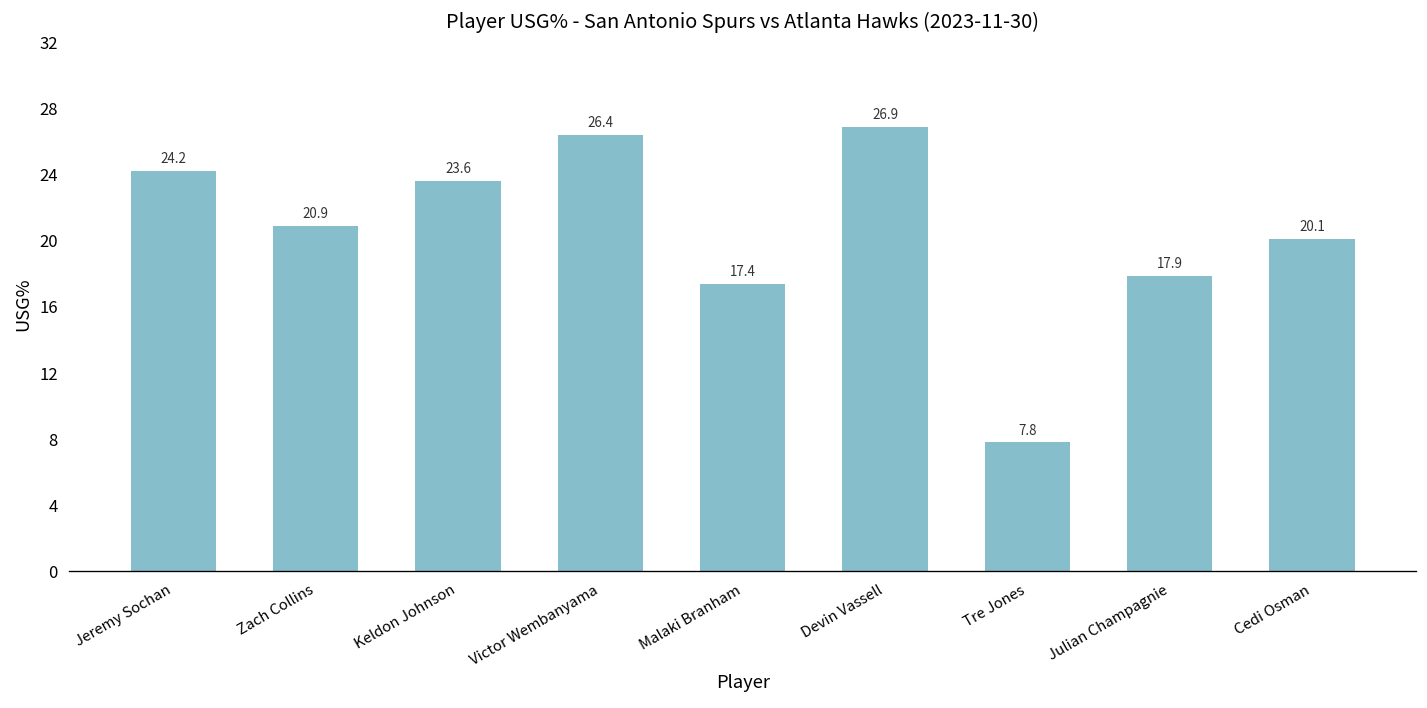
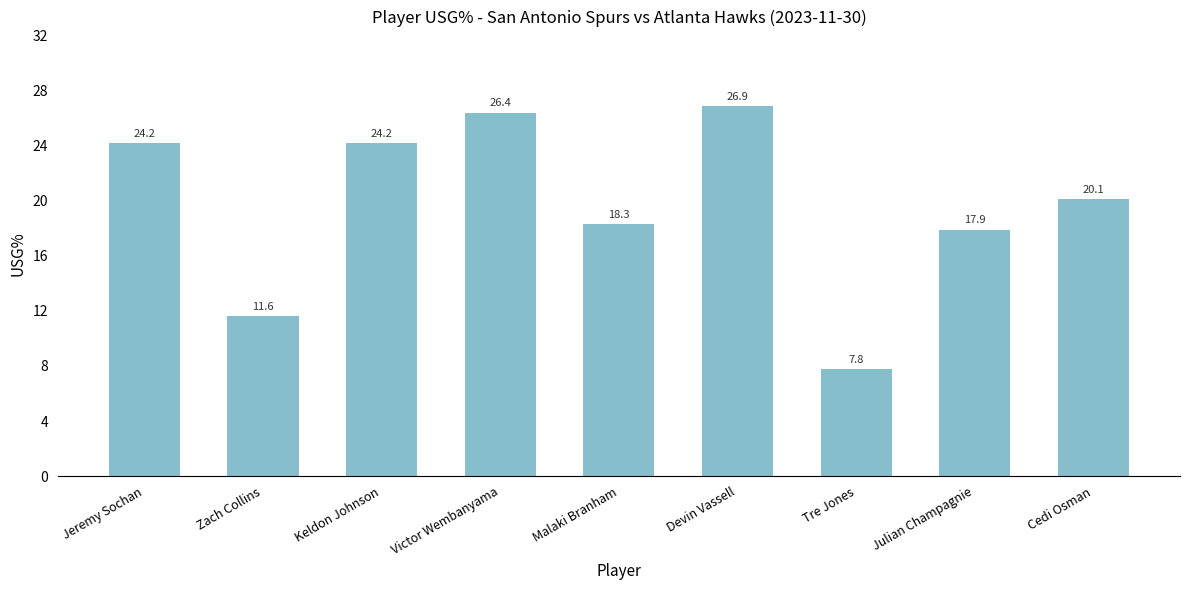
Zach Collins: 20.9 -> 11.6
Keldon Johnson: 23.6 -> 24.2
Malaki Branham: 17.4 -> 18.3
